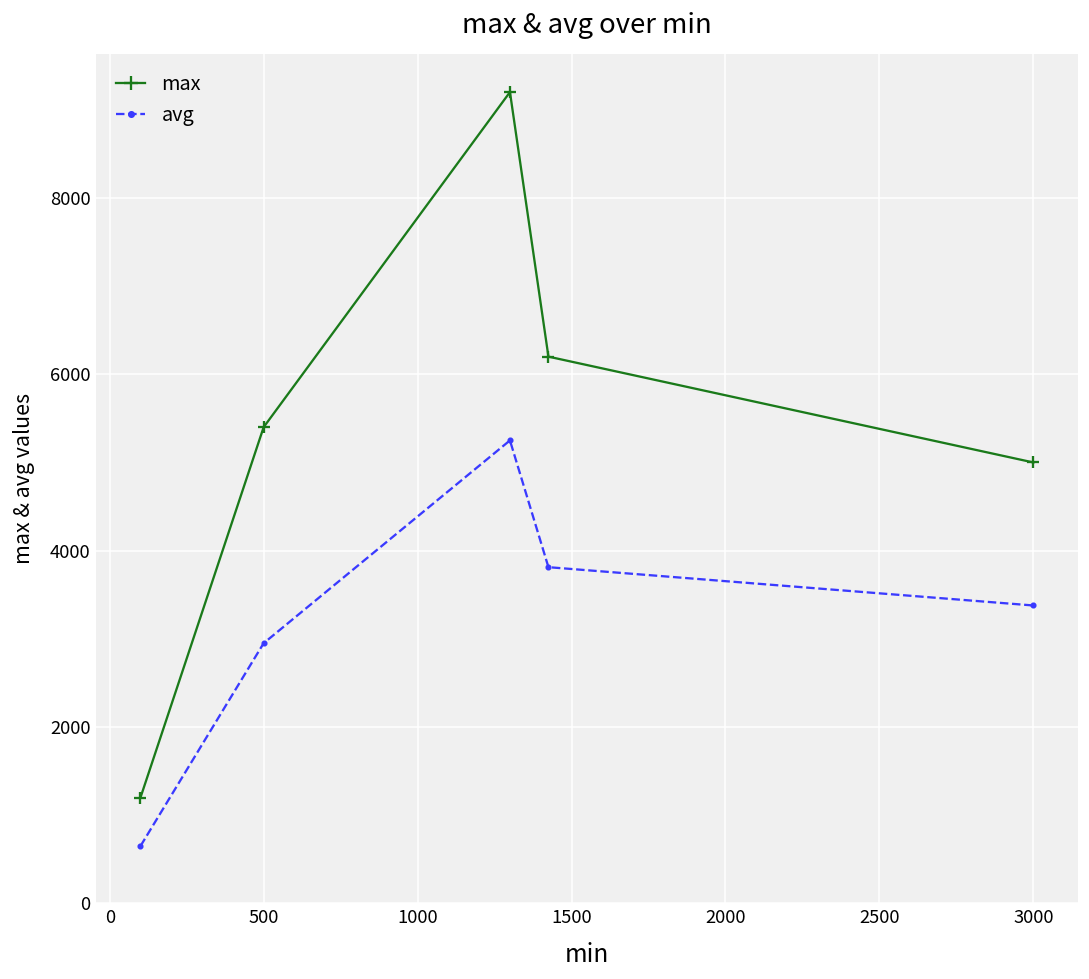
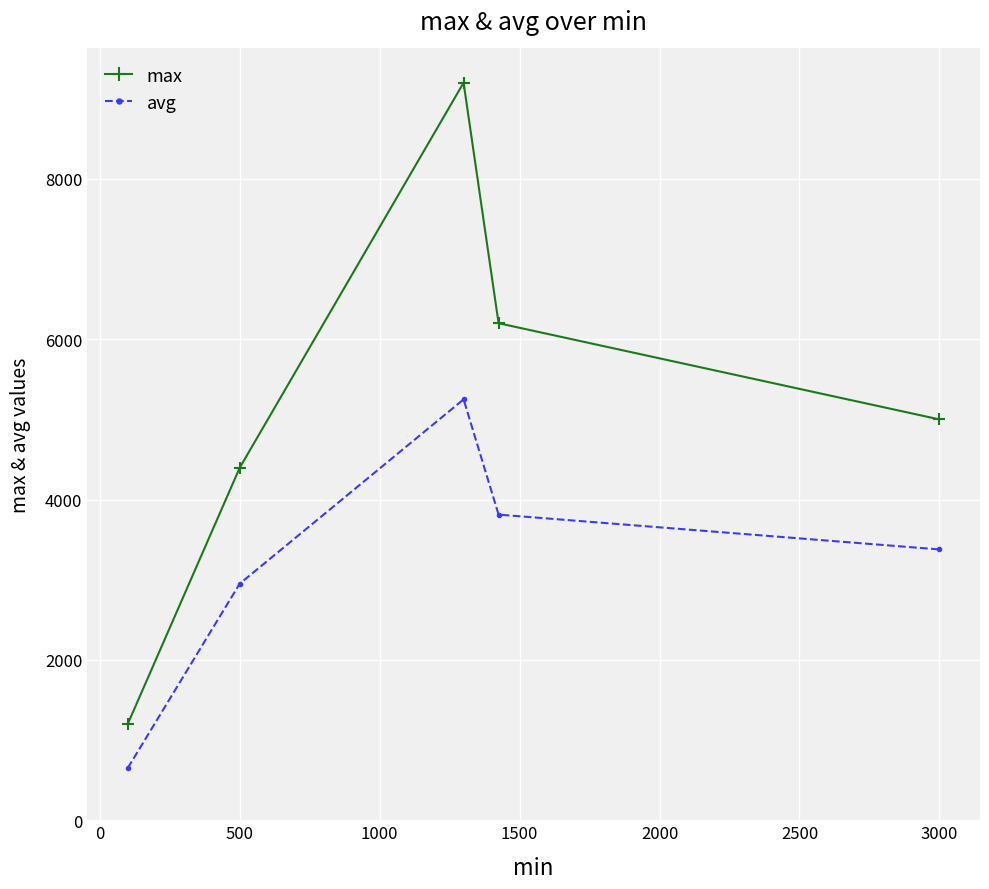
max, 500: 5400 -> 4400
